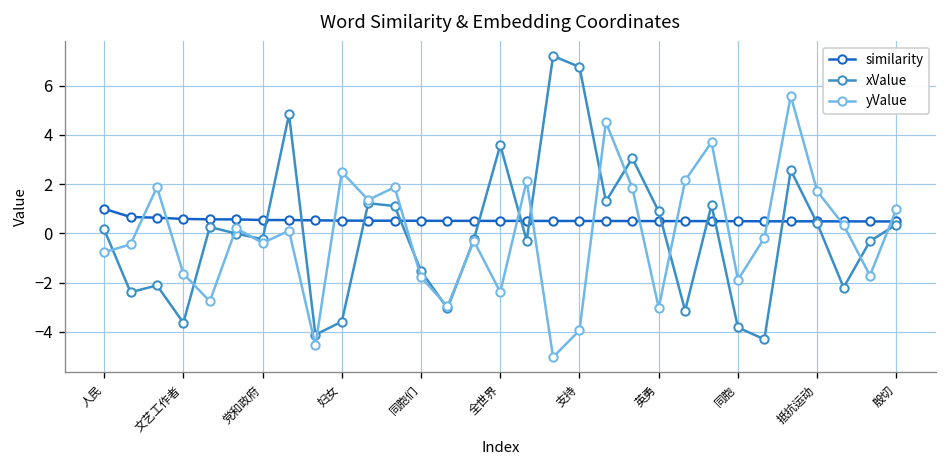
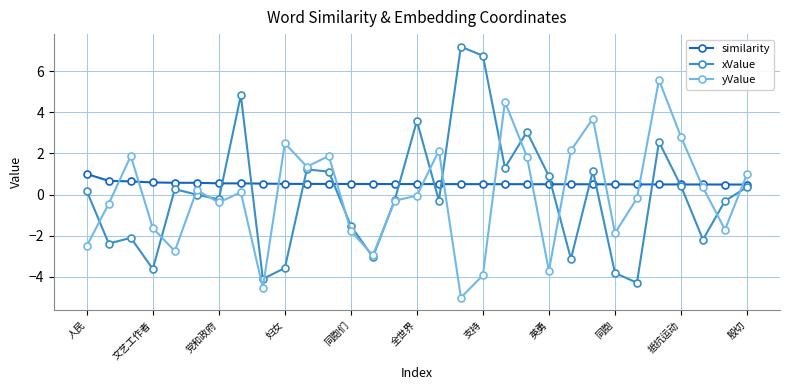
yValue, 人民: -0.8 -> -2.5
yValue, 全世界: -2.4 -> -0.1
yValue, 英勇: -3.0 -> -3.7
yValue, 抵抗运动: 1.7 -> 2.8
